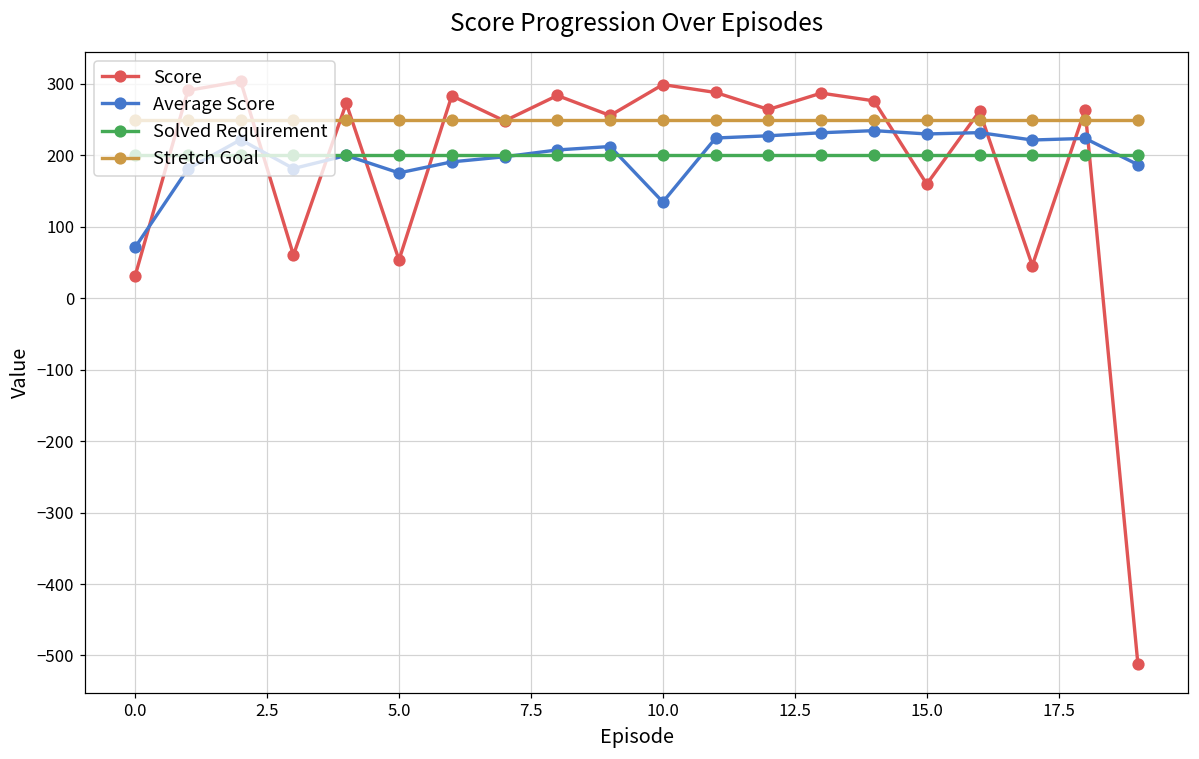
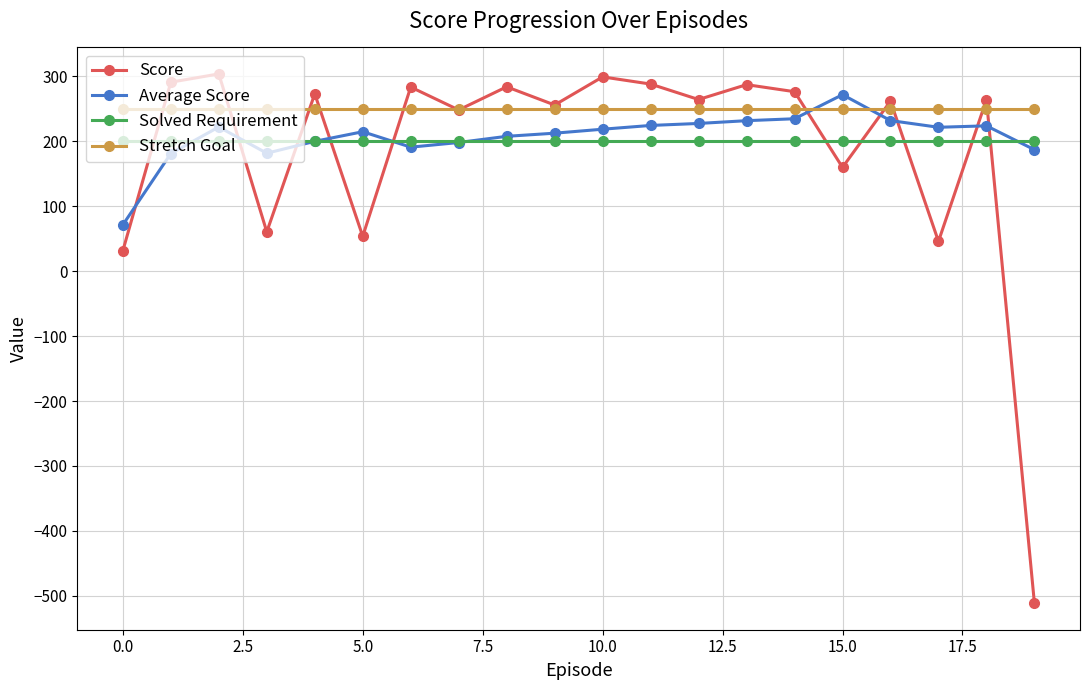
Average Score, 5.0: 180 -> 210
Average Score, 10.0: 130 -> 220
Average Score, 15.0: 230 -> 270
